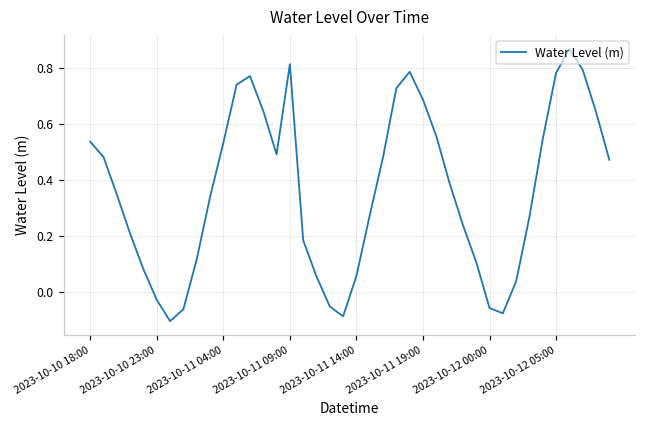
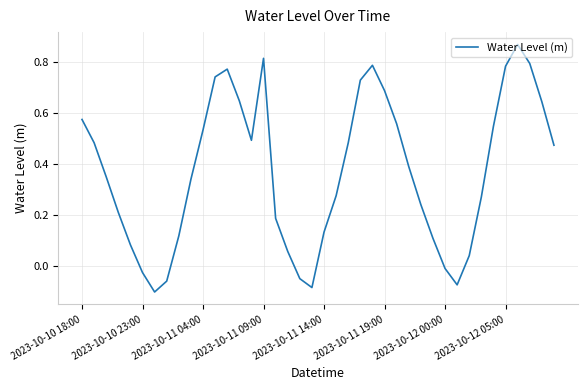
2023-10-10 18:00: 0.54 -> 0.57
2023-10-11 14:00: 0.06 -> 0.13
2023-10-12 00:00: -0.06 -> -0.01
